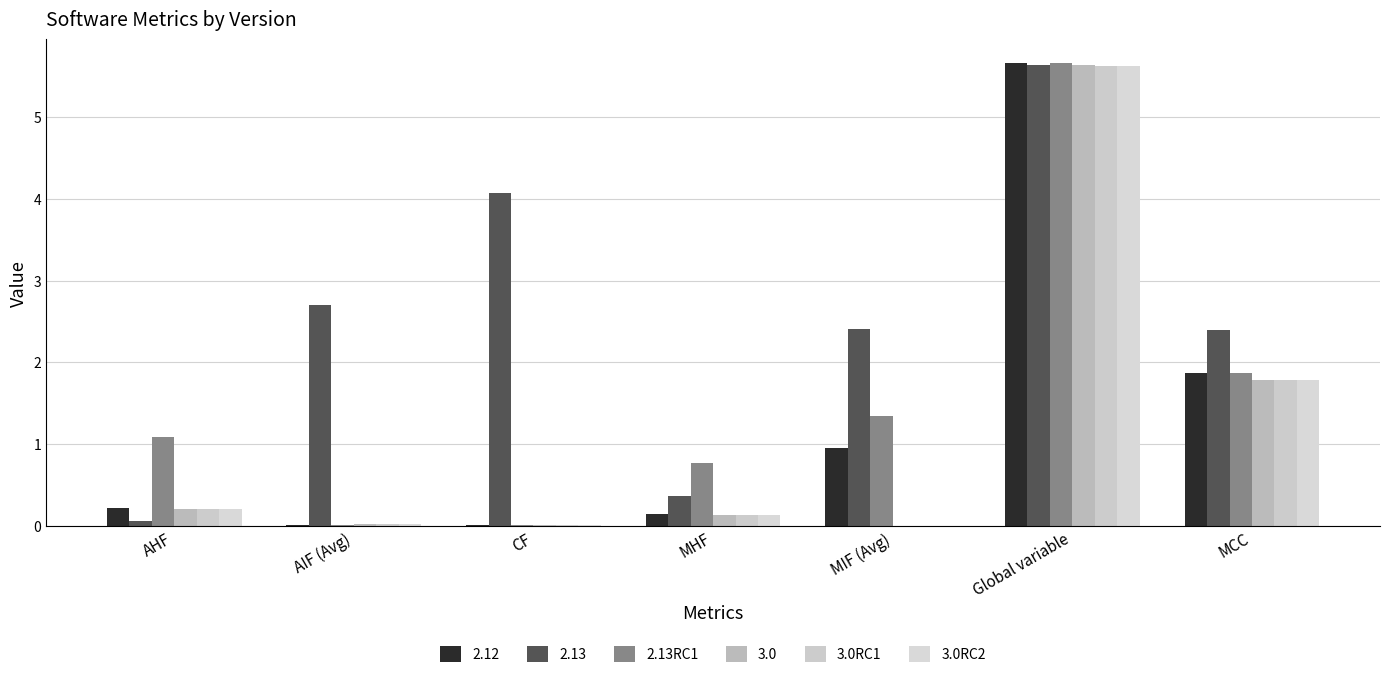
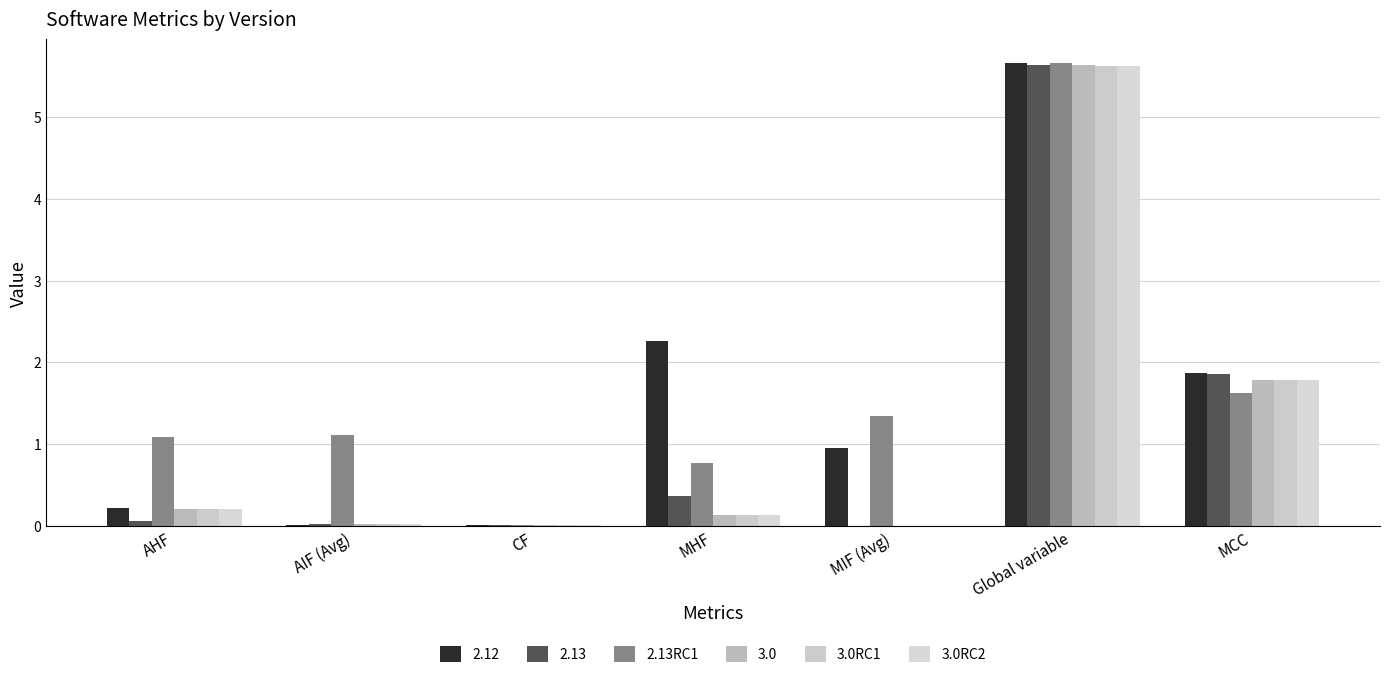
2.13, AIF (Avg): 2.7 -> 0.0
2.13RC1, AIF (Avg): 0.0 -> 1.1
2.13, CF: 4.1 -> 0.0
2.12, MHF: 0.1 -> 2.3
2.13, MIF (Avg): 2.4 -> 0.0
2.13, MCC: 2.4 -> 1.9
2.13RC1, MCC: 1.9 -> 1.6
